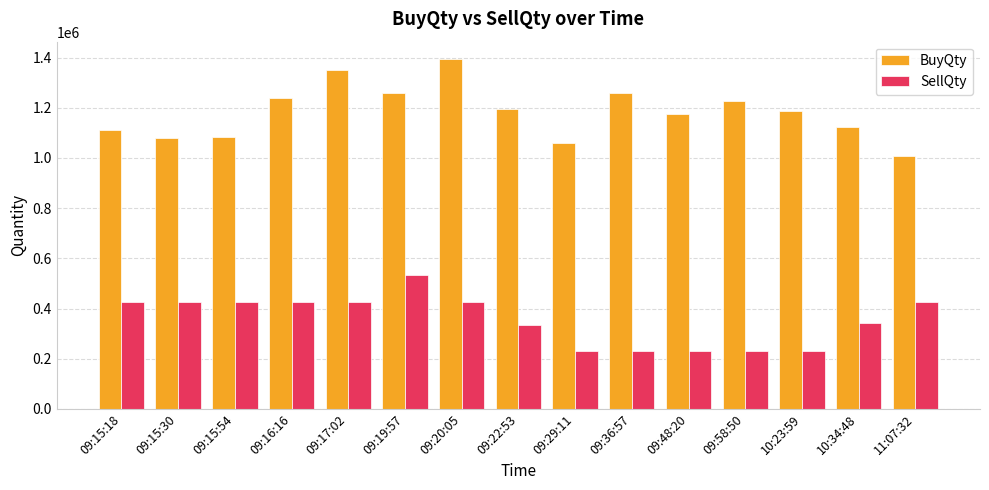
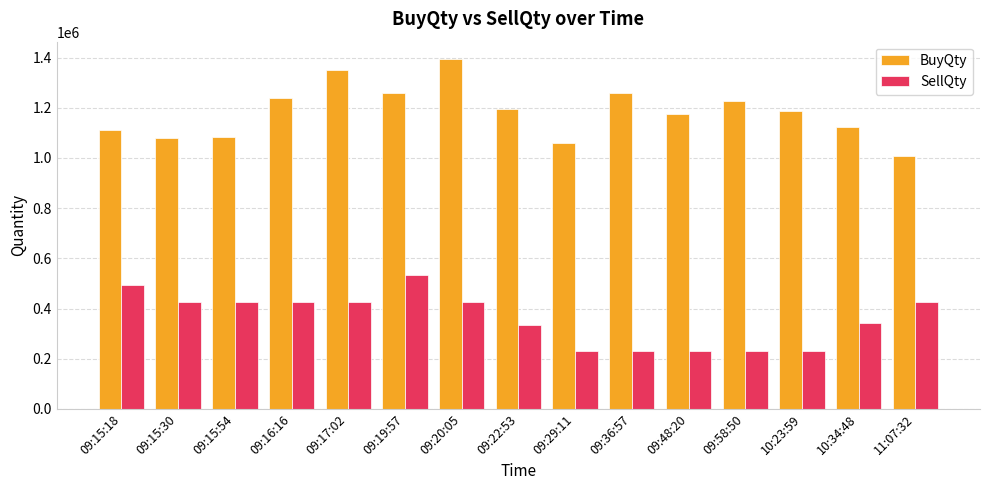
SellQty, 09:15:18: 430000 -> 490000
